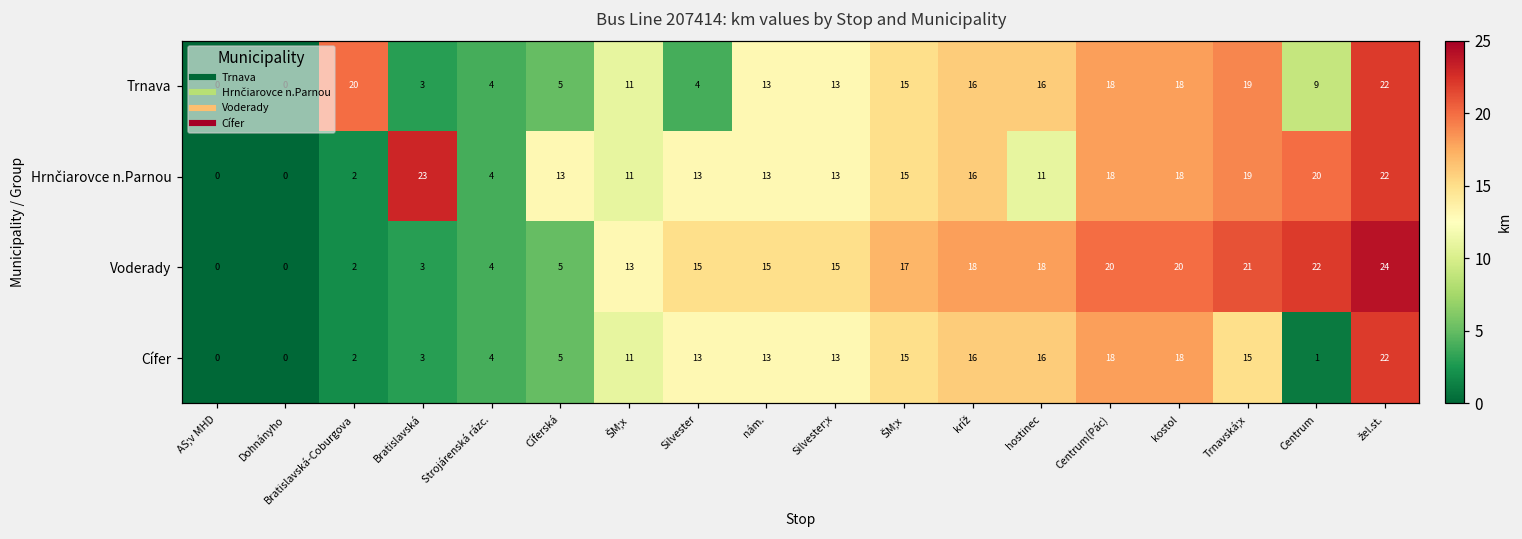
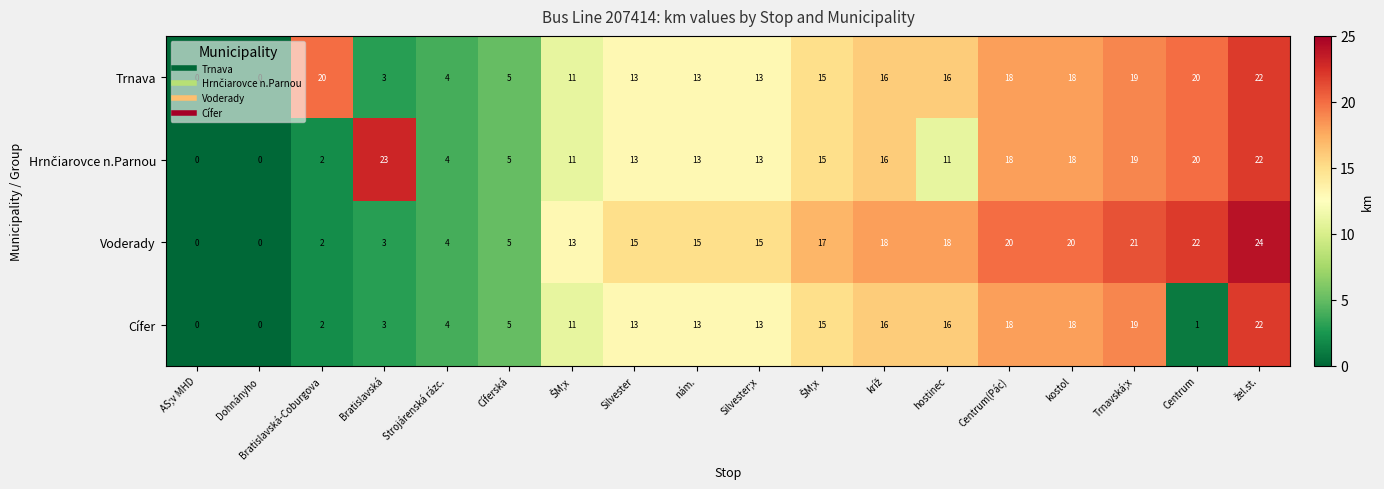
Trnava, Silvester: 4 -> 13
Trnava, Centrum: 9 -> 20
Hrnčiarovce n.Parnou, Cíferská: 13 -> 5
Cífer, Trnavská;x: 15 -> 19
